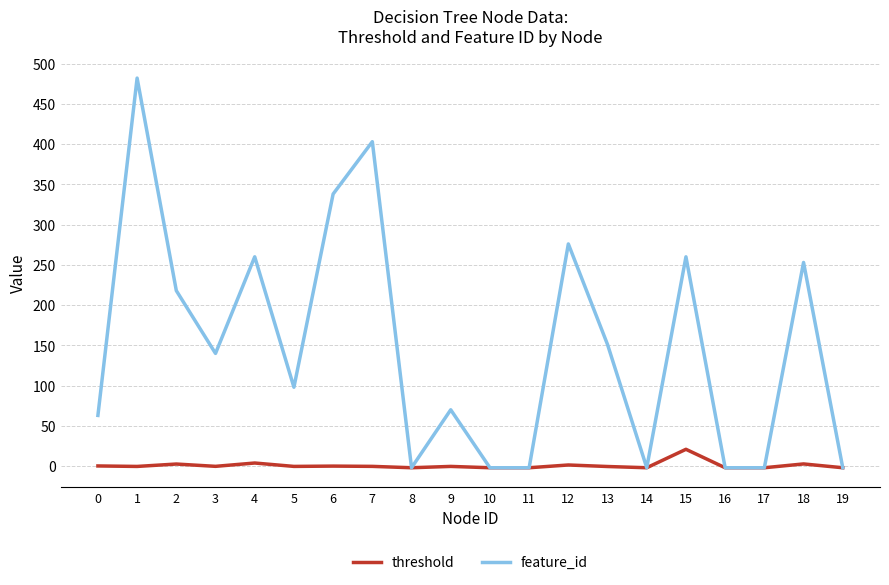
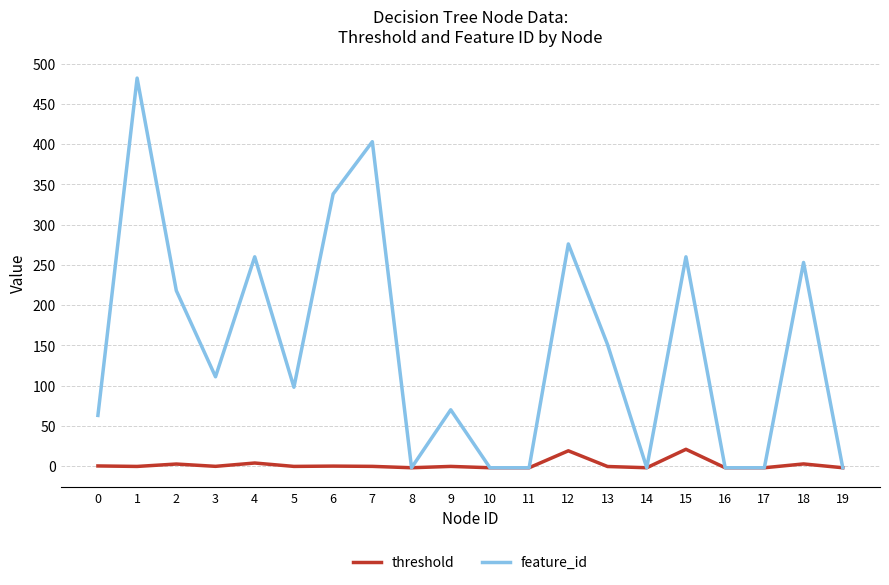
feature_id, 3: 140 -> 110
threshold, 12: 0 -> 20
